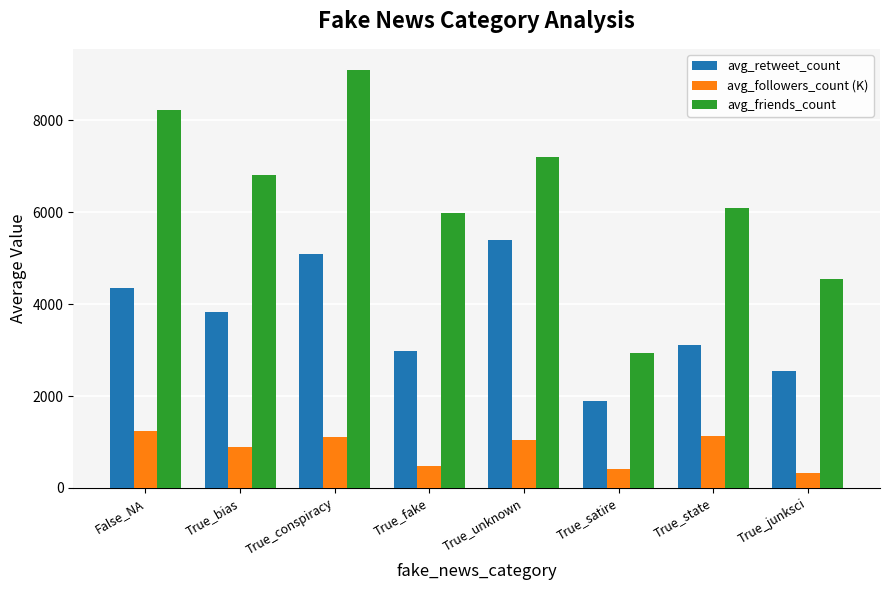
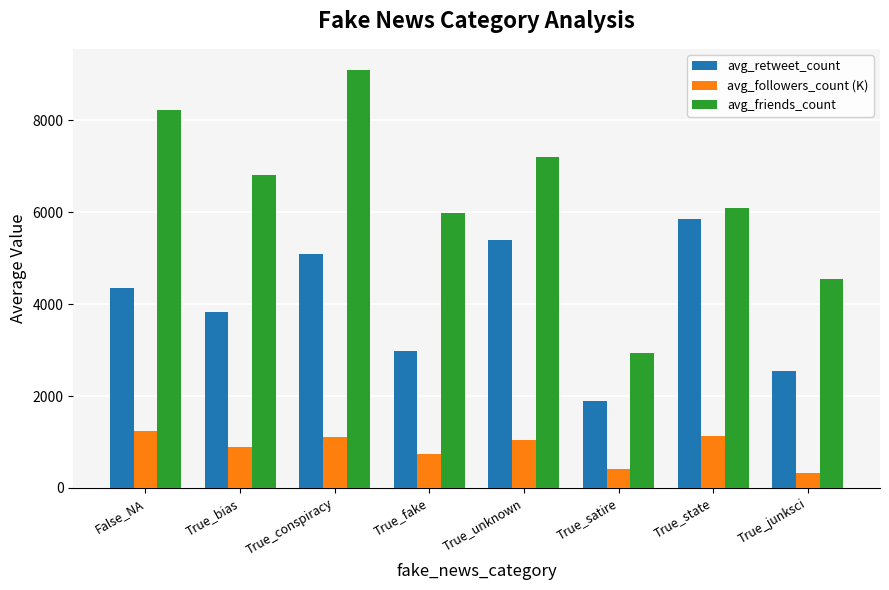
avg_followers_count (K), True_fake: 500 -> 700
avg_retweet_count, True_state: 3100 -> 5900
